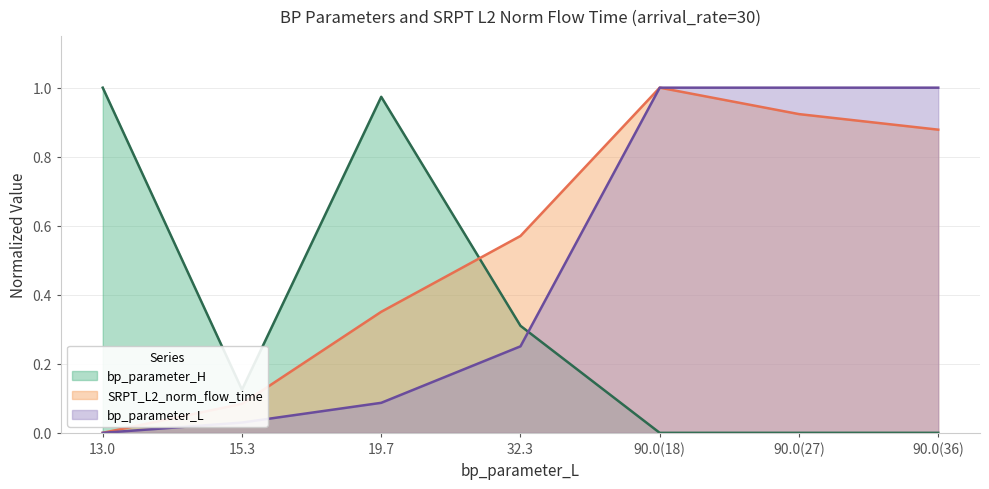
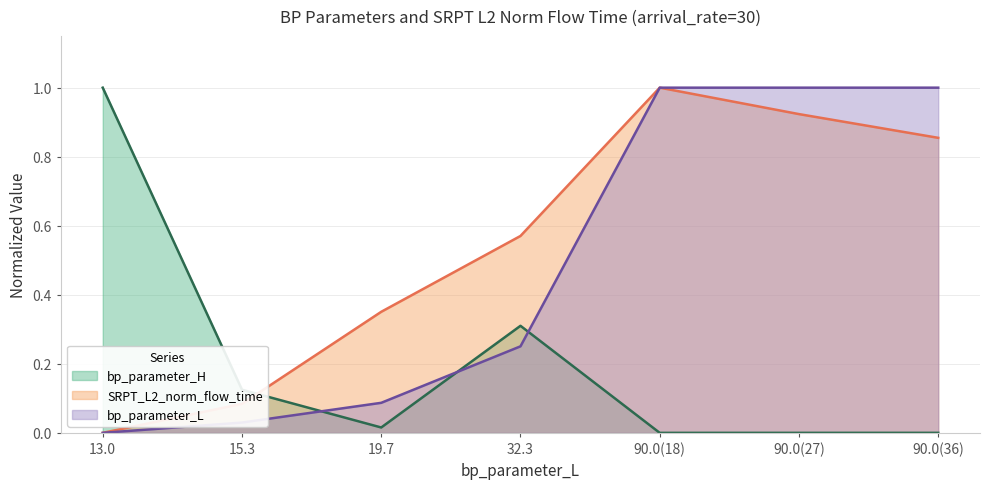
bp_parameter_H, 19.7: 0.97 -> 0.02
SRPT_L2_norm_flow_time, 90.0(36): 0.88 -> 0.85
